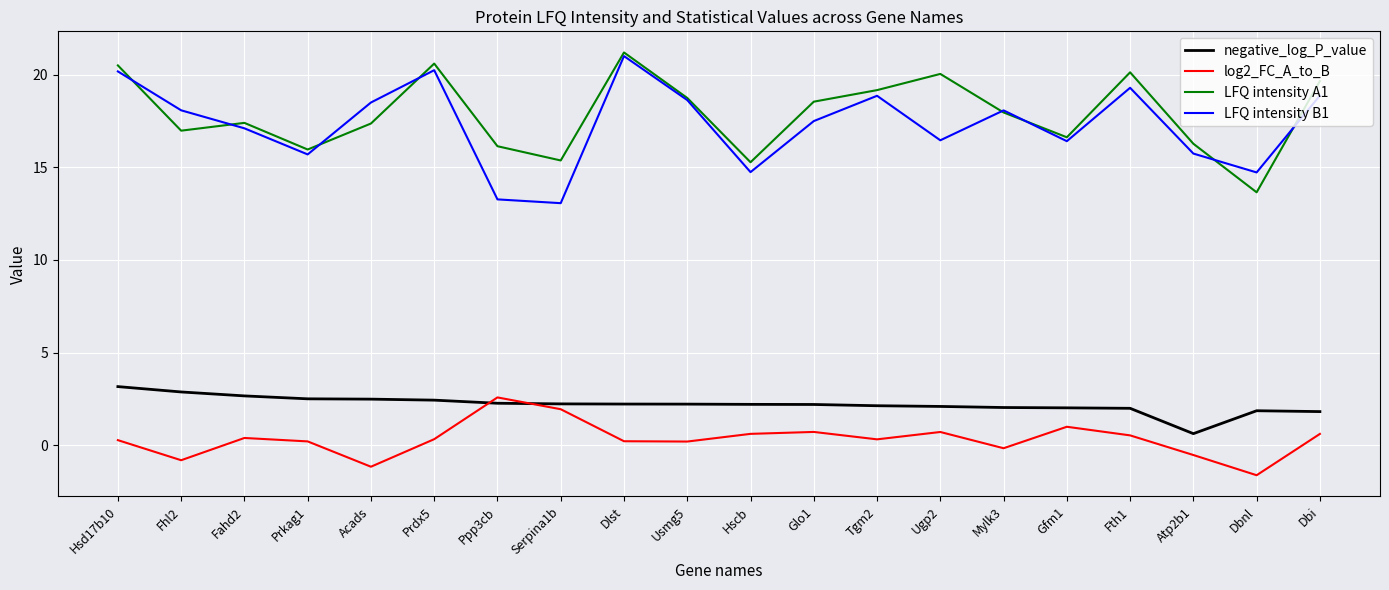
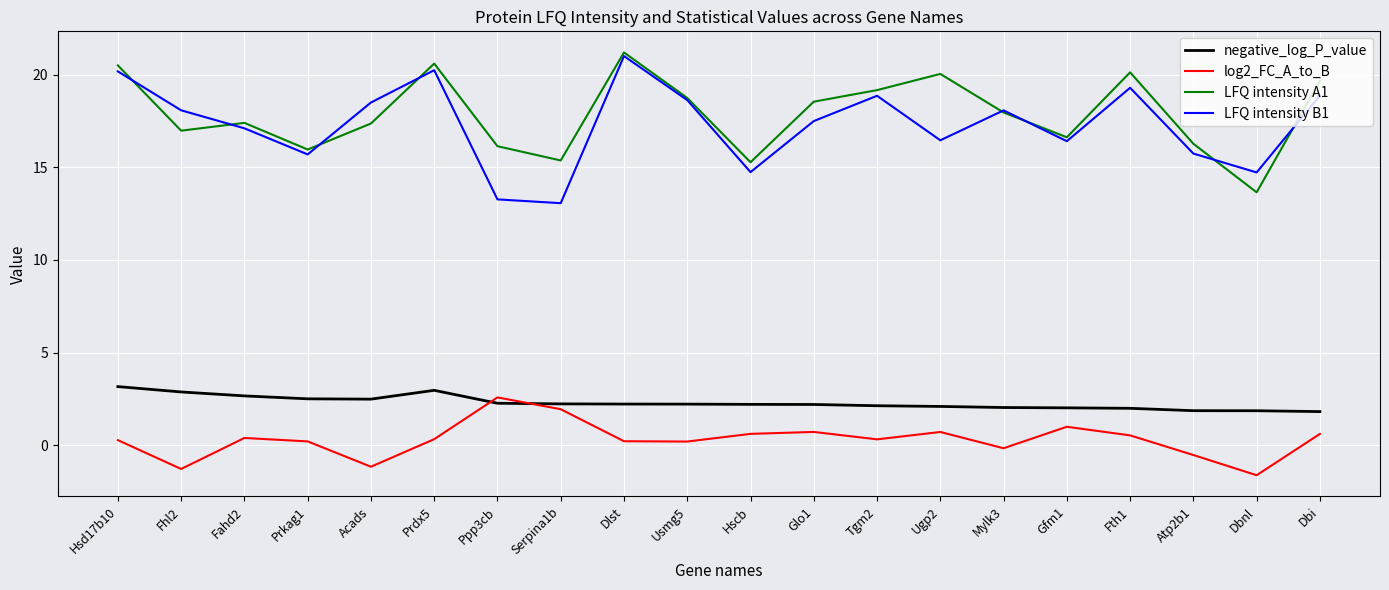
log2_FC_A_to_B, Fhl2: -0.8 -> -1.3
negative_log_P_value, Prdx5: 2.4 -> 3.0
negative_log_P_value, Atp2b1: 0.6 -> 1.9
